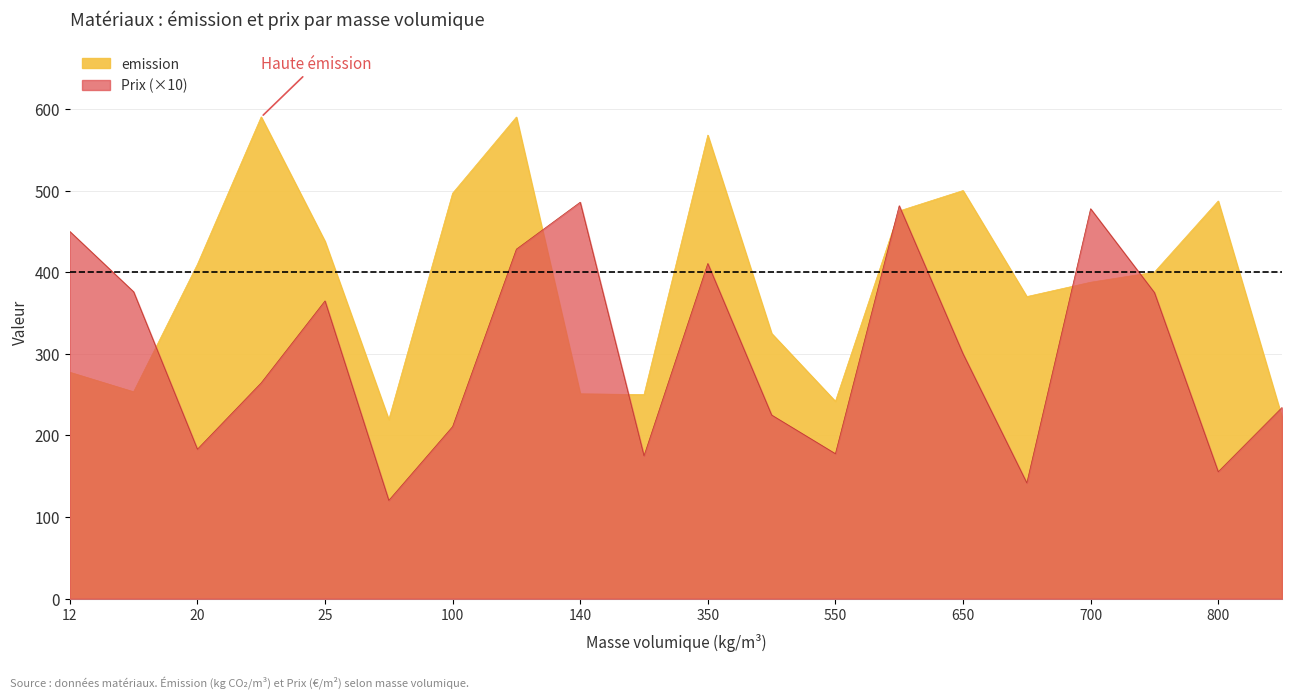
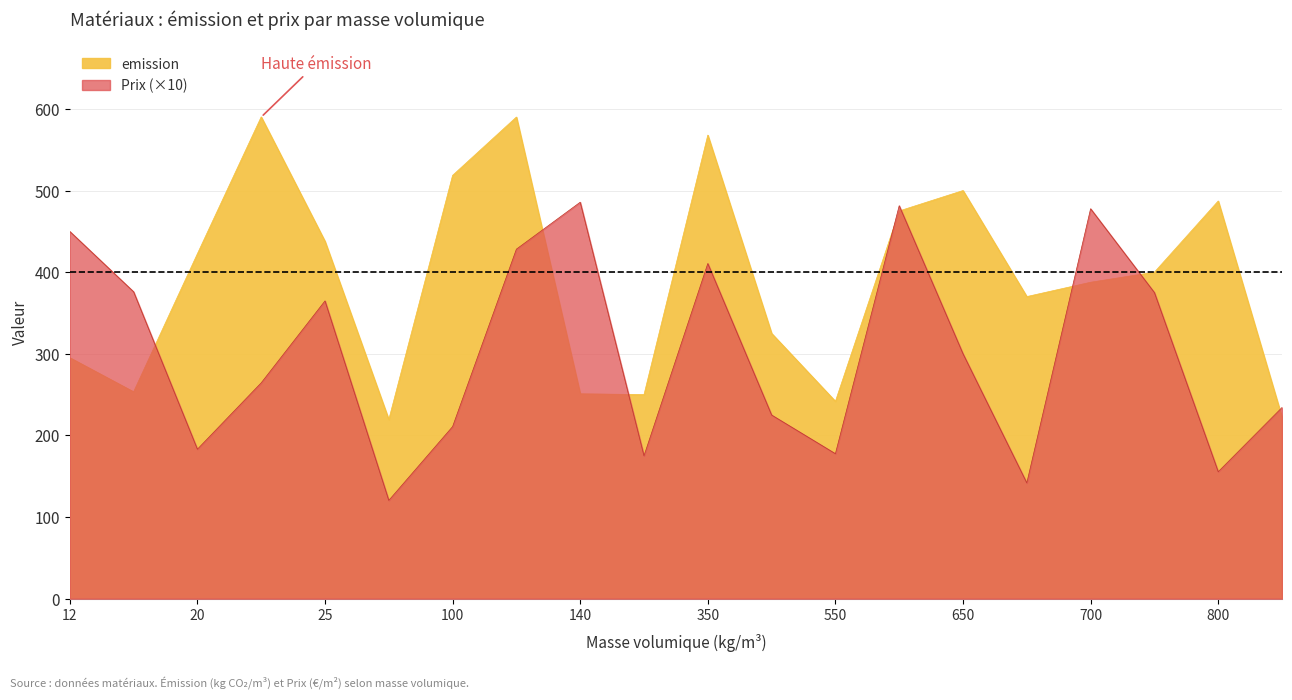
emission, 12: 280 -> 300
emission, 20: 410 -> 420
emission, 100: 500 -> 520
